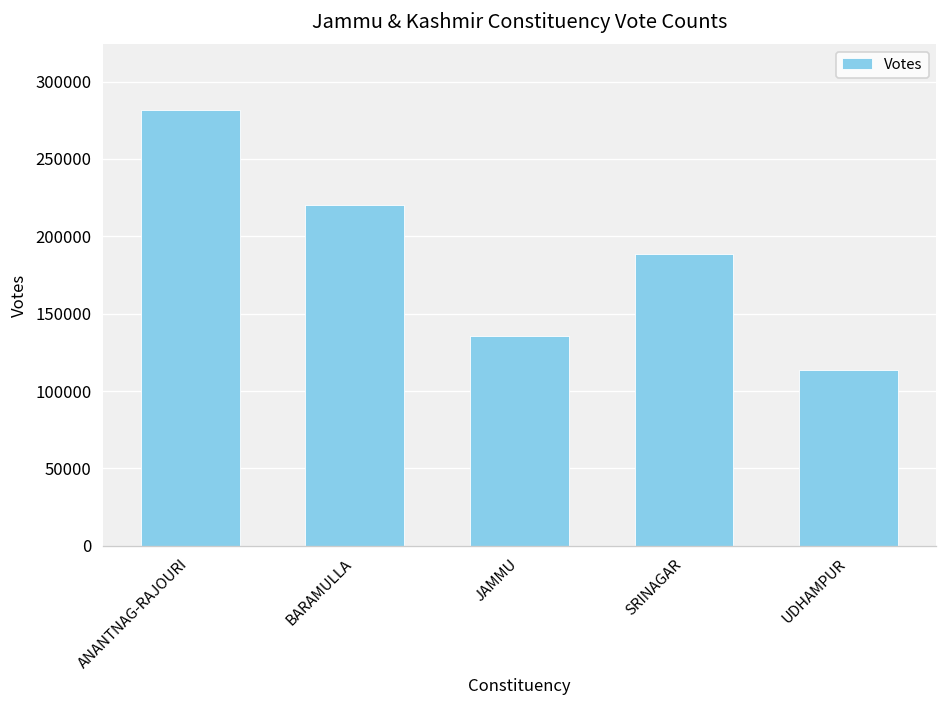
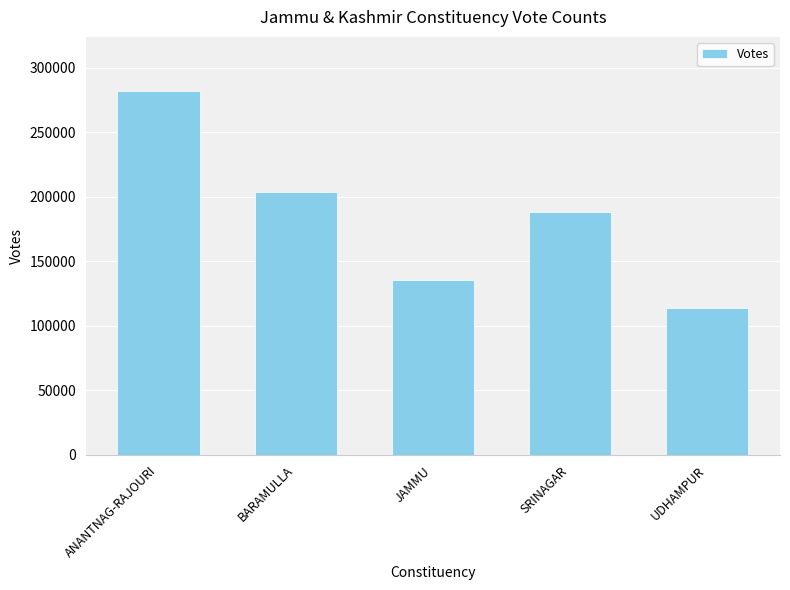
BARAMULLA: 220000 -> 204000
